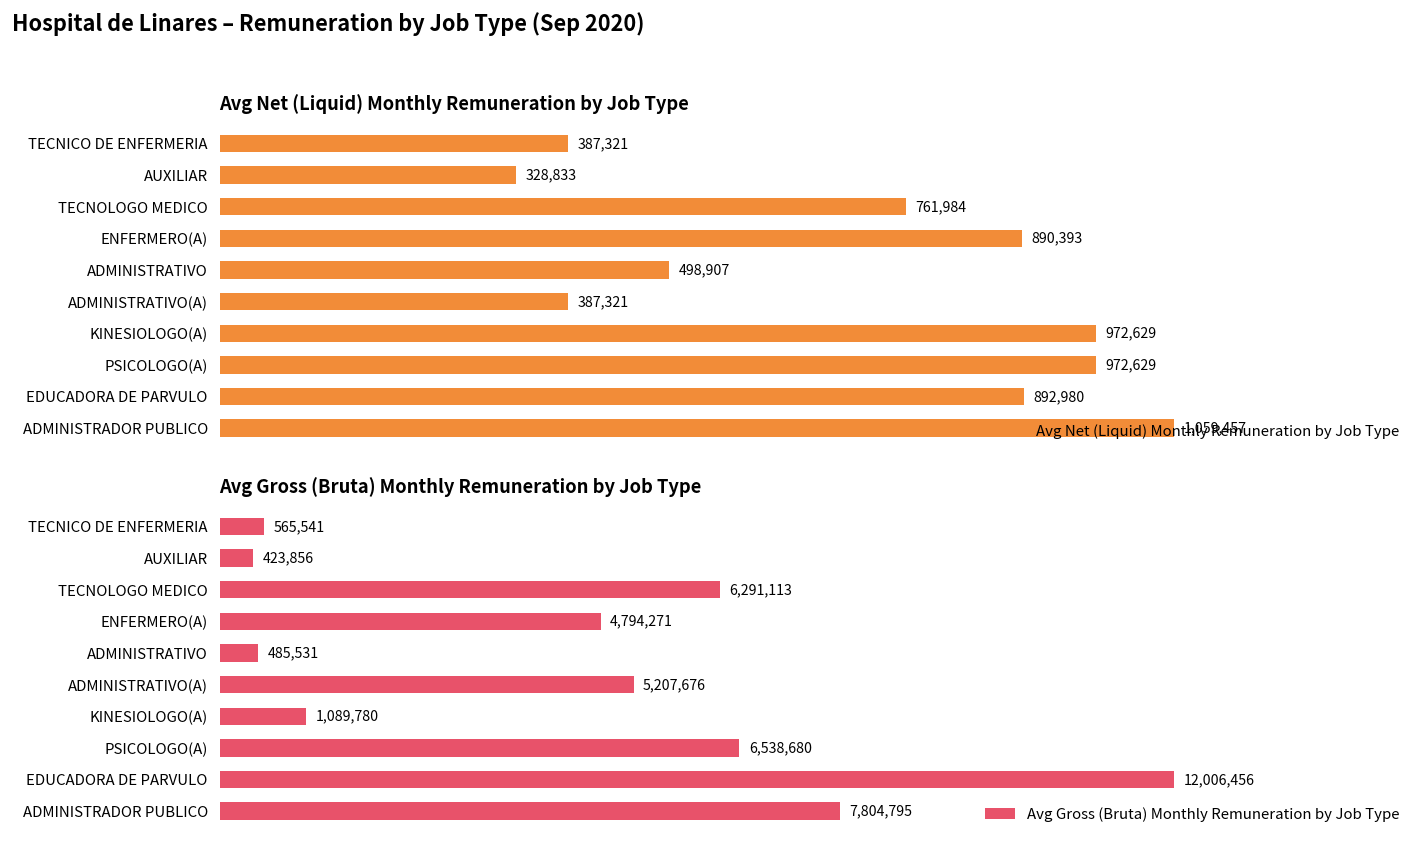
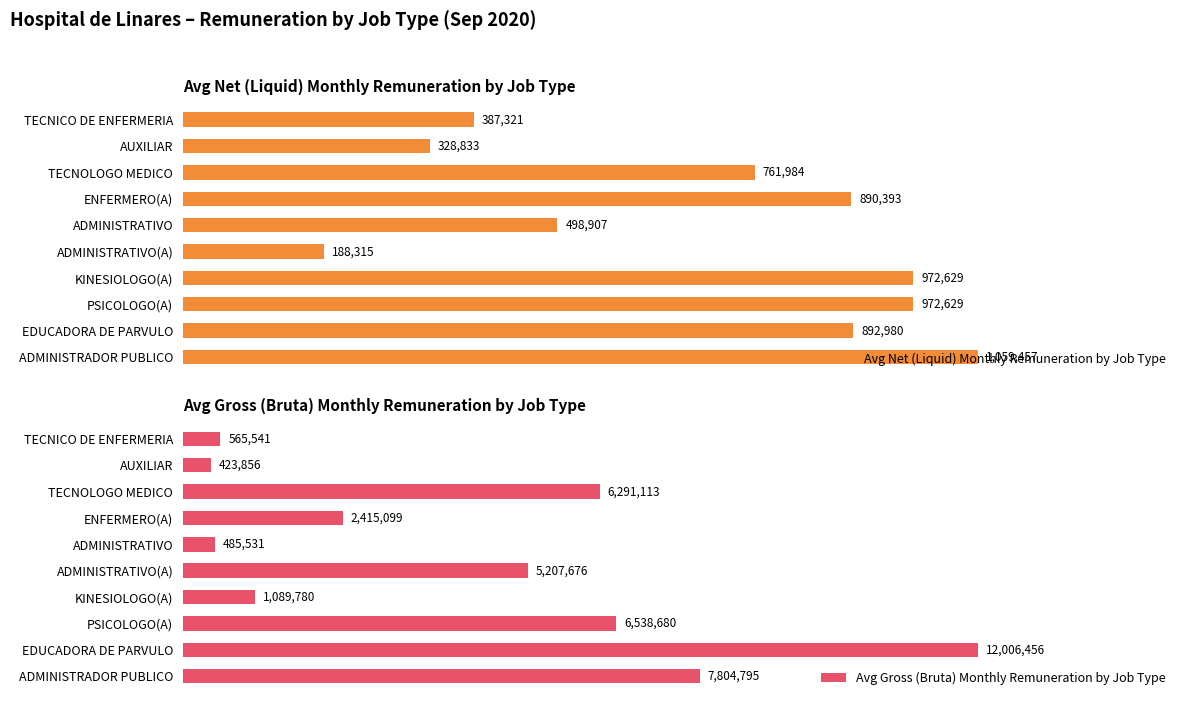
Avg Net (Liquid) Monthly Remuneration by Job Type, ADMINISTRATIVO(A): 387,321 -> 188,315
Avg Gross (Bruta) Monthly Remuneration by Job Type, ENFERMERO(A): 4,794,271 -> 2,415,099
